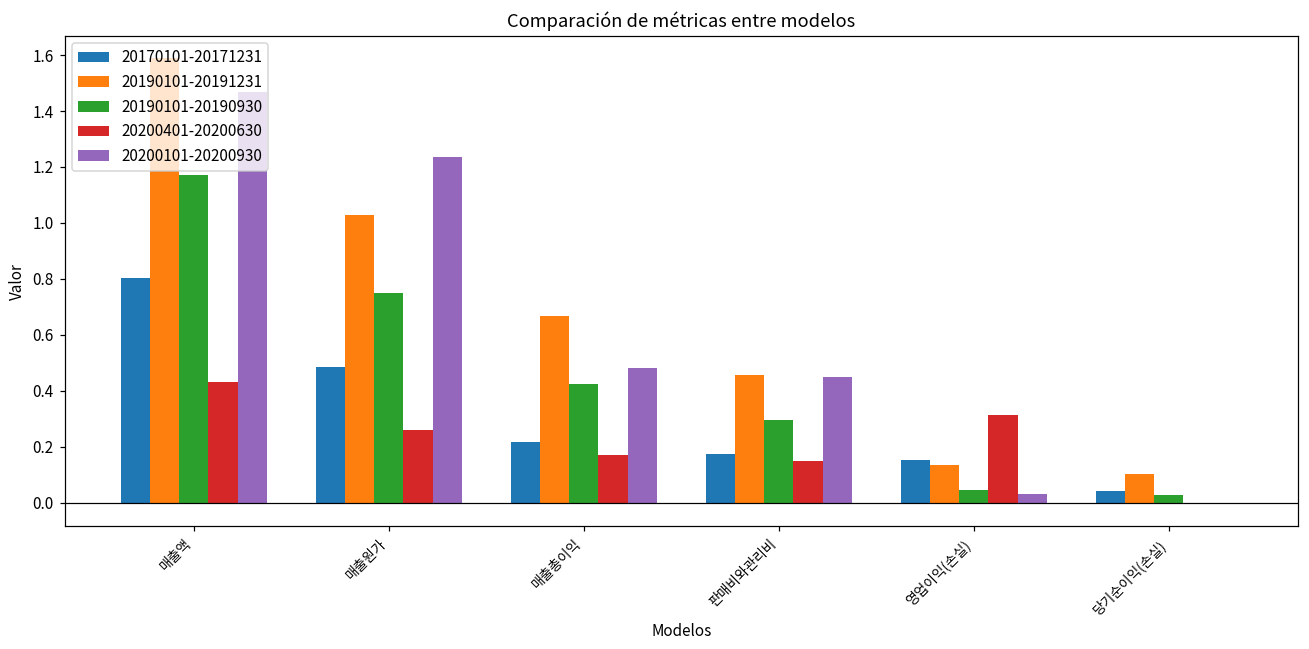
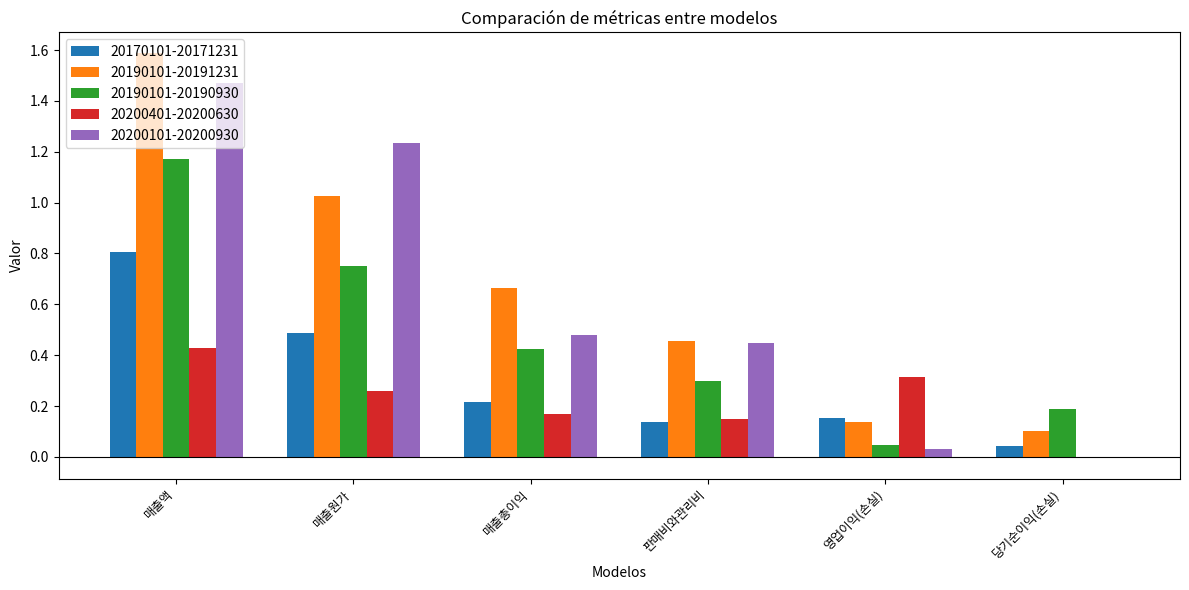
20170101-20171231, 판매비와관리비: 0.17 -> 0.14
20190101-20190930, 당기순이익(손실): 0.03 -> 0.19
